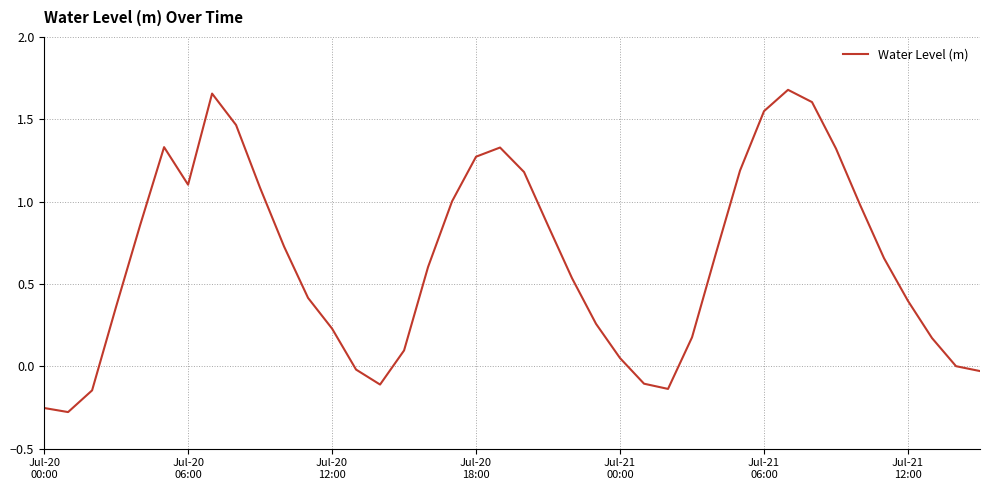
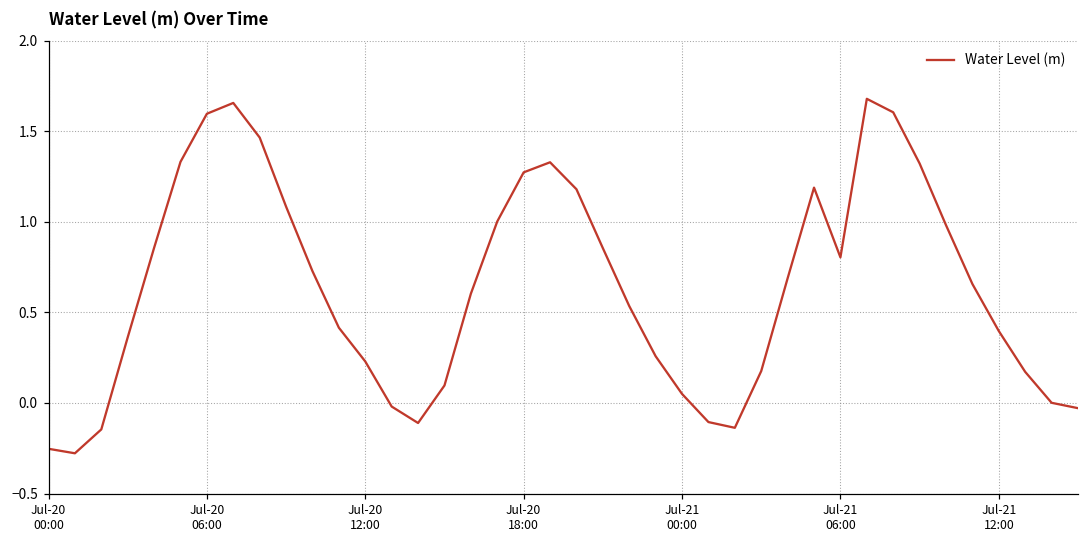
Jul-20 06:00: 1.10 -> 1.60
Jul-21 06:00: 1.55 -> 0.80
